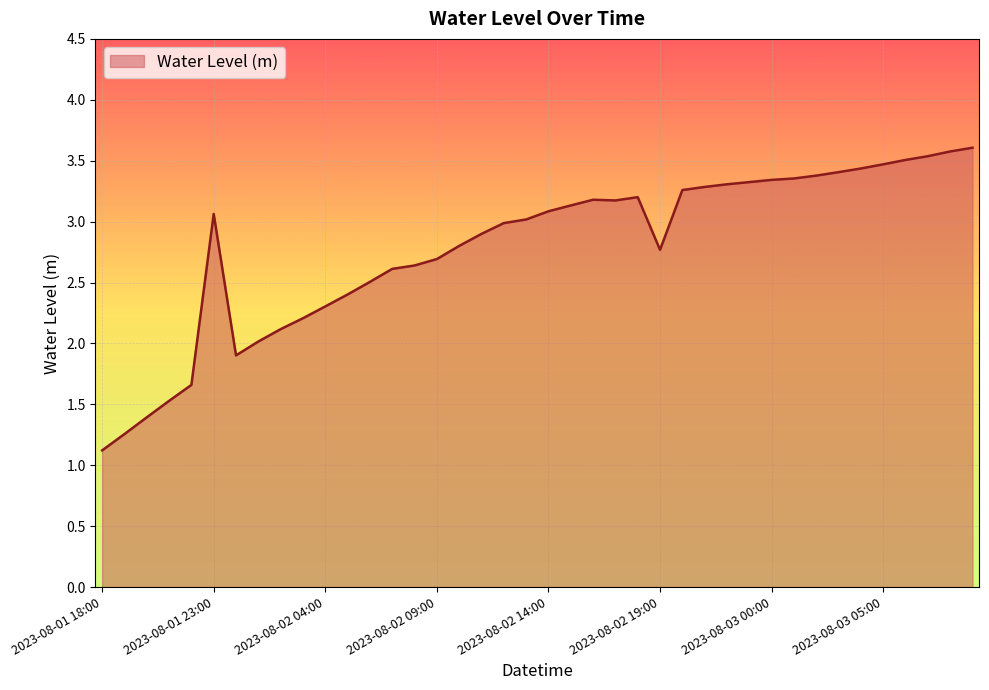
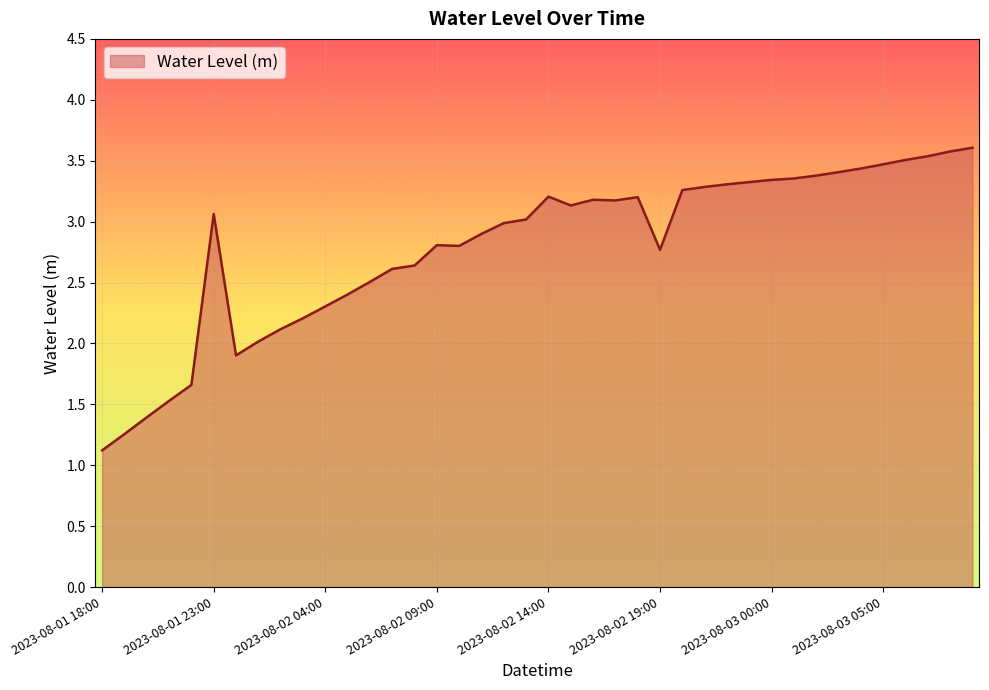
2023-08-02 09:00: 2.69 -> 2.81
2023-08-02 14:00: 3.08 -> 3.21
